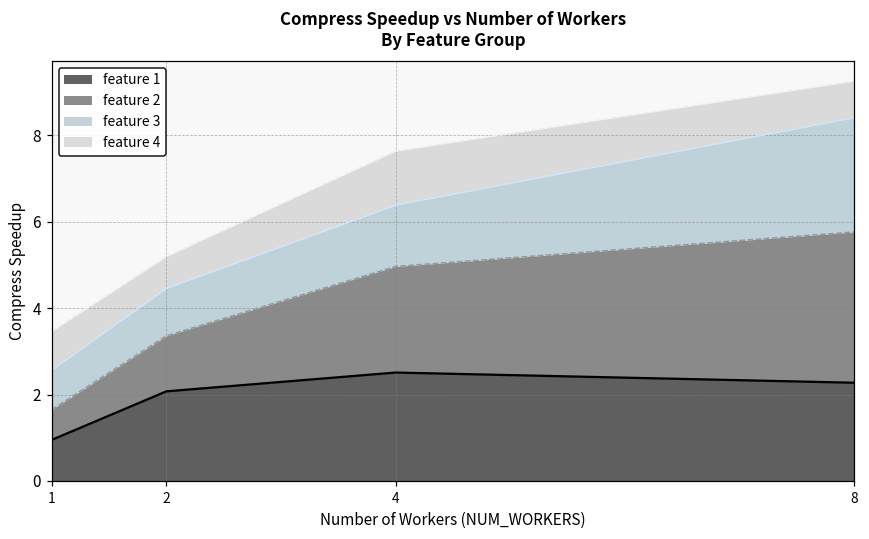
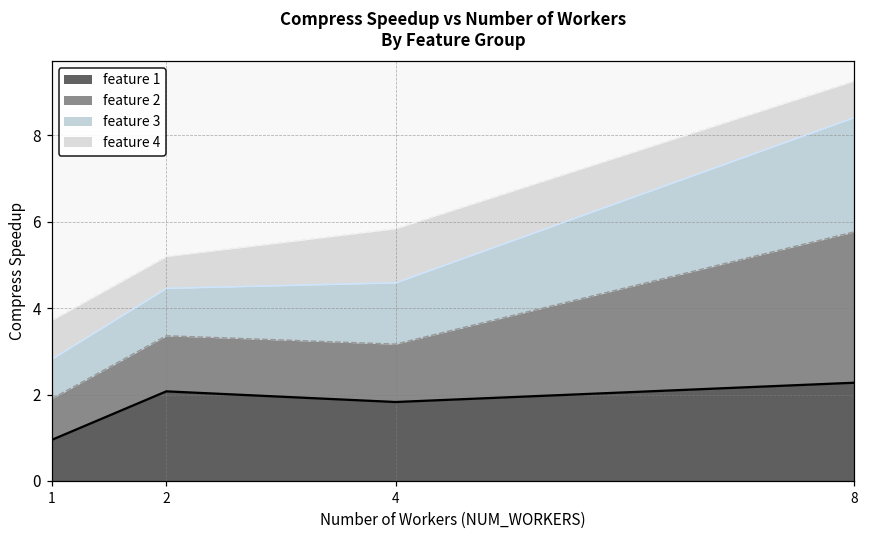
feature 2, 1: 0.7 -> 1.0
feature 1, 4: 2.5 -> 1.8
feature 2, 4: 2.5 -> 1.3
